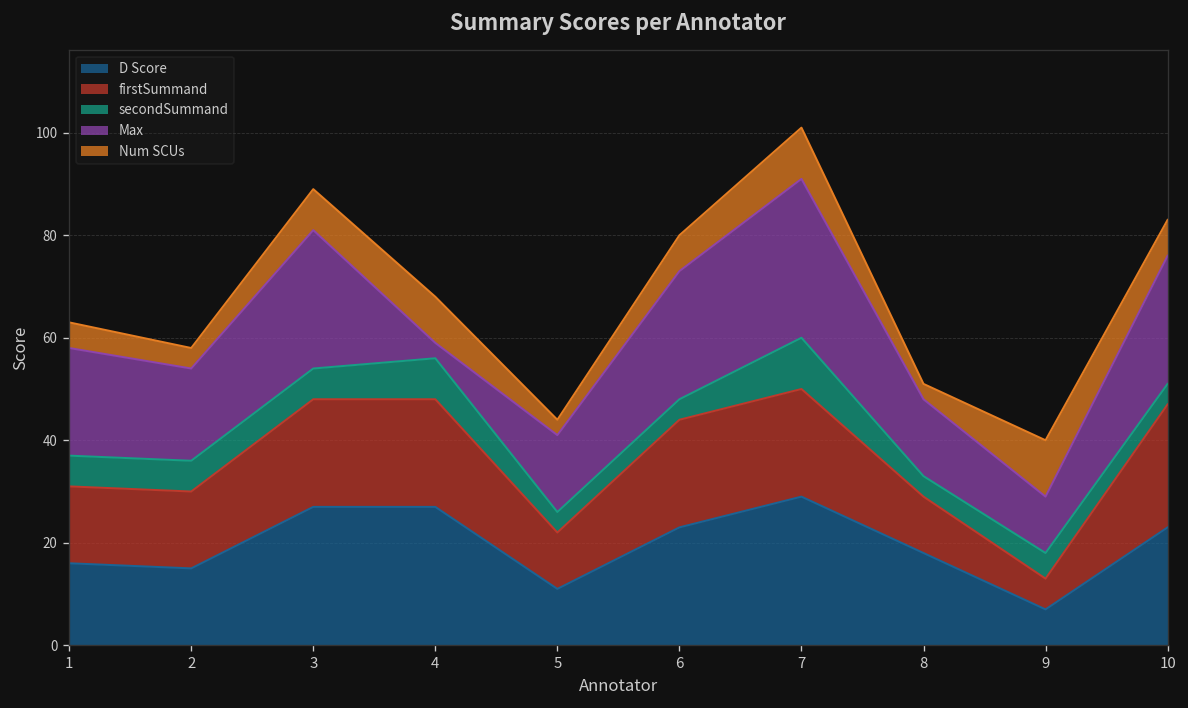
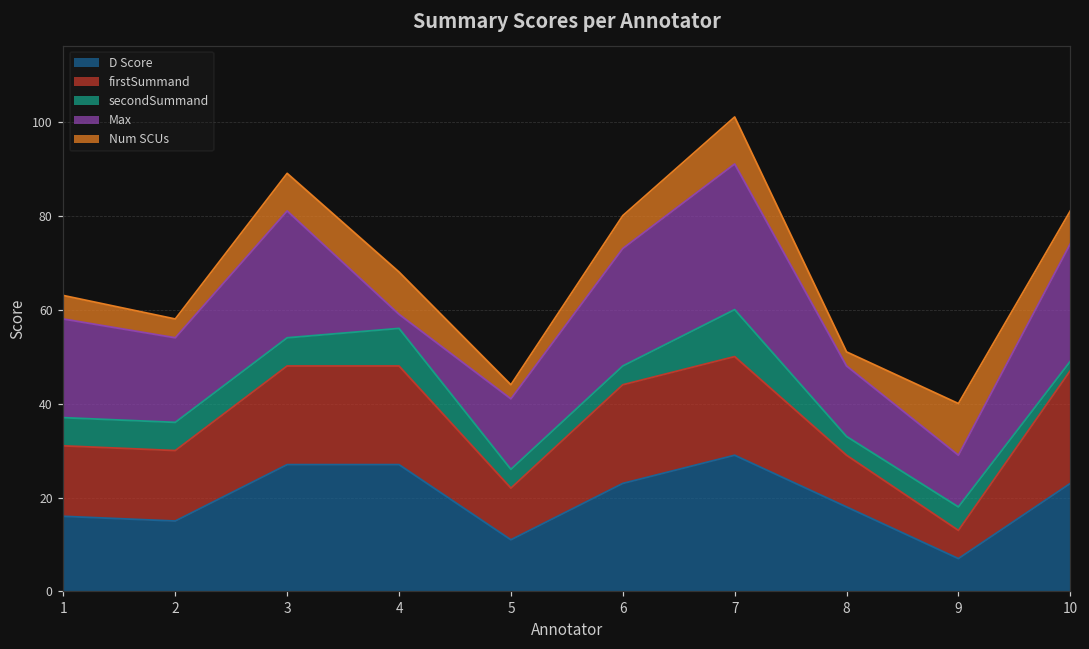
secondSummand, 10: 4 -> 2
